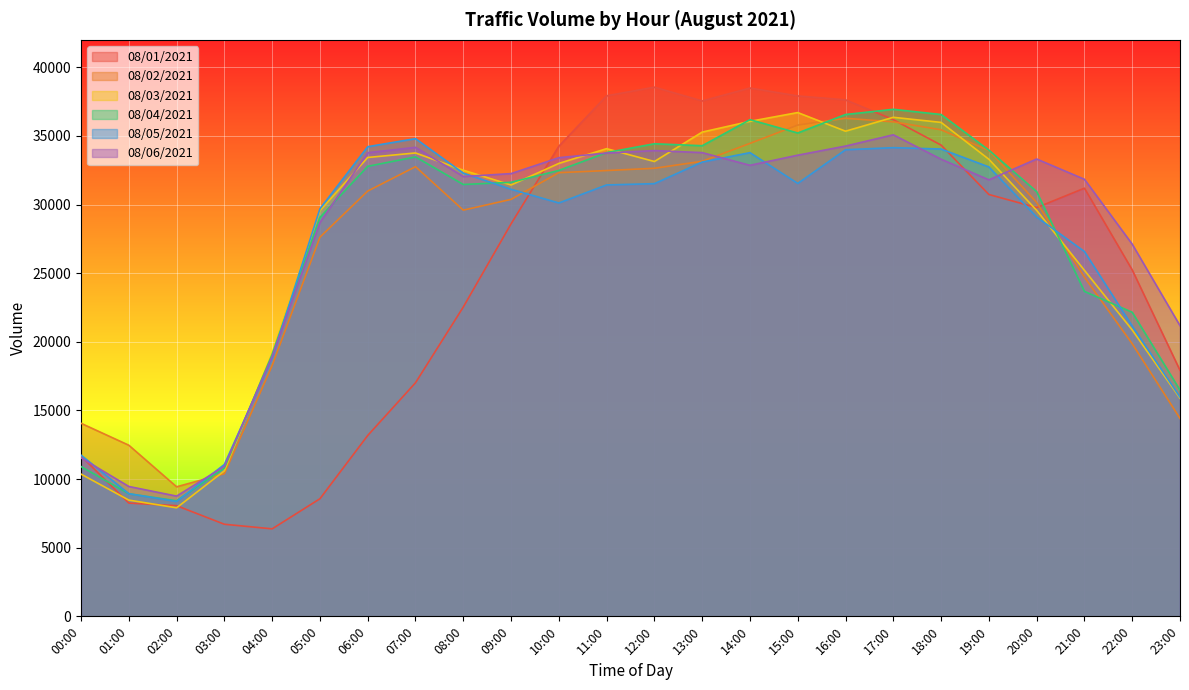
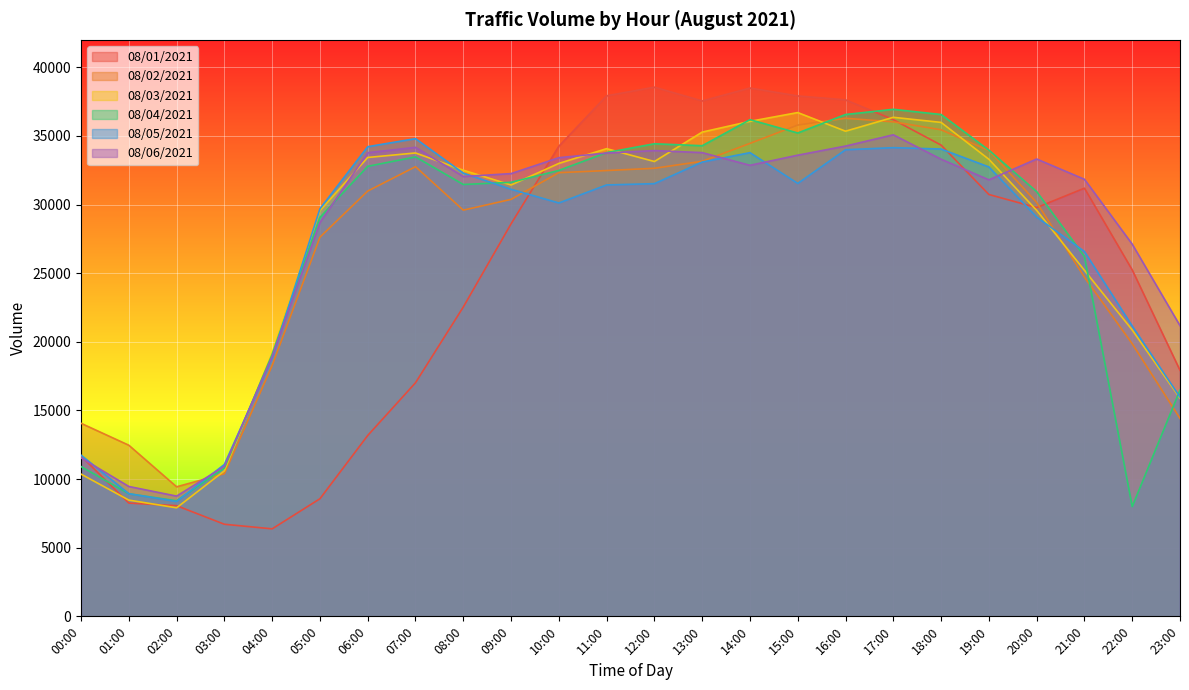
08/04/2021, 21:00: 23700 -> 26200
08/04/2021, 22:00: 22200 -> 8000
